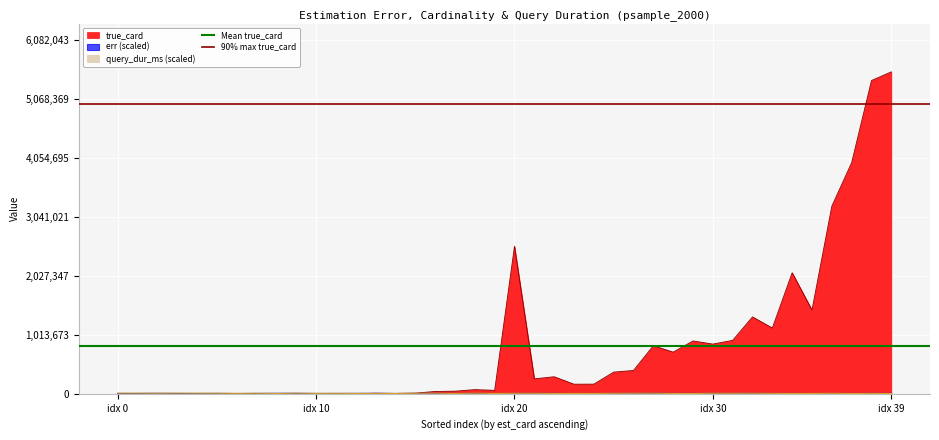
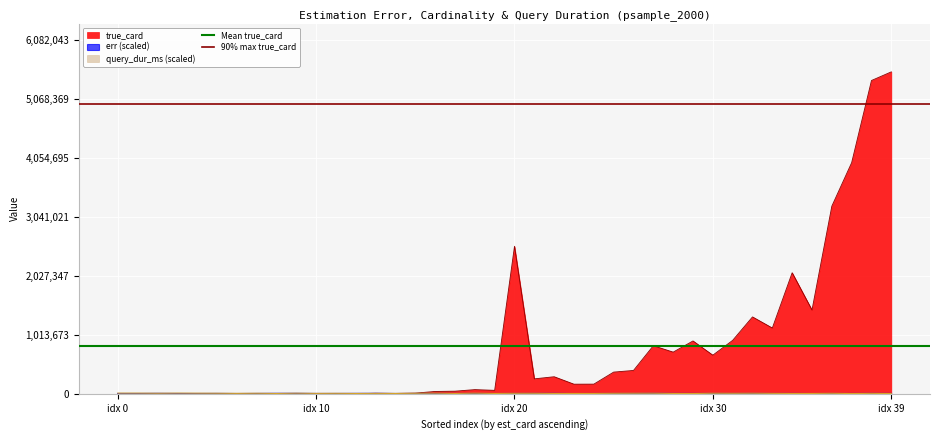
true_card, idx 30: 900,000 -> 700,000
